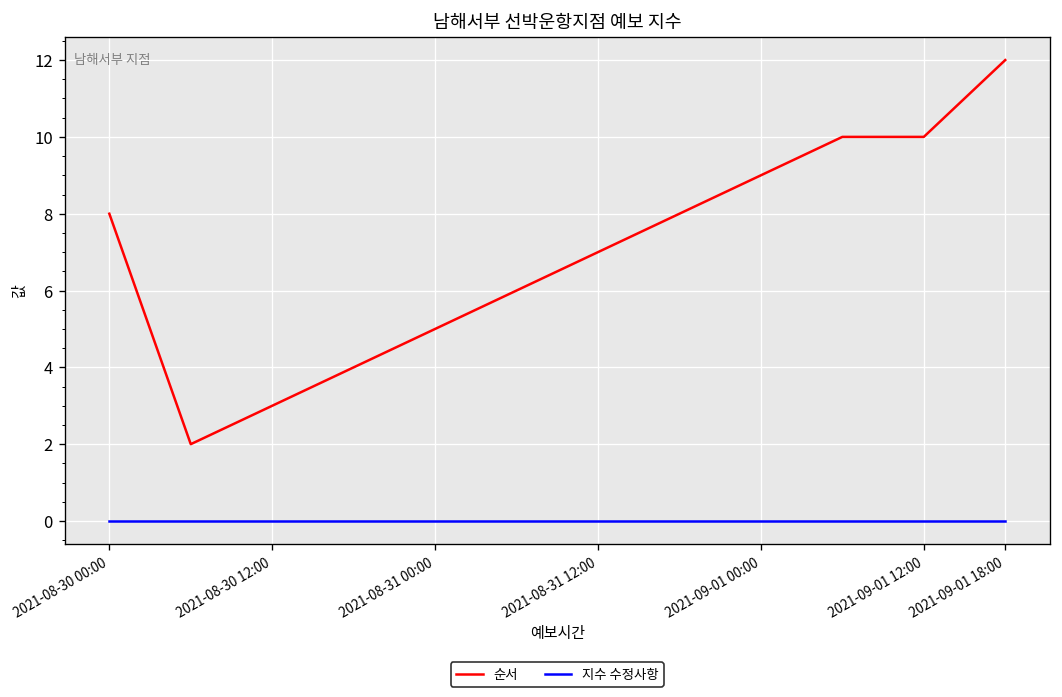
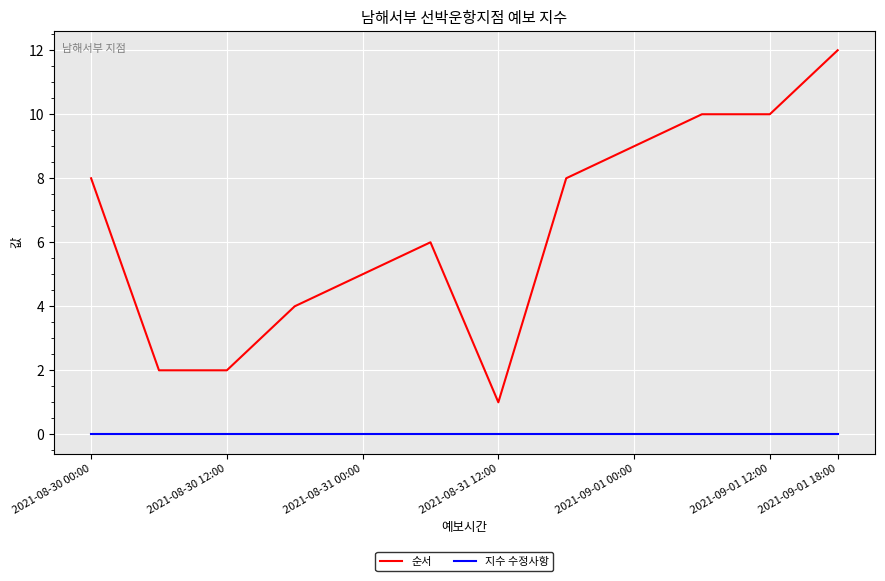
순서, 2021-08-30 12:00: 3 -> 2
순서, 2021-08-31 12:00: 7 -> 1
